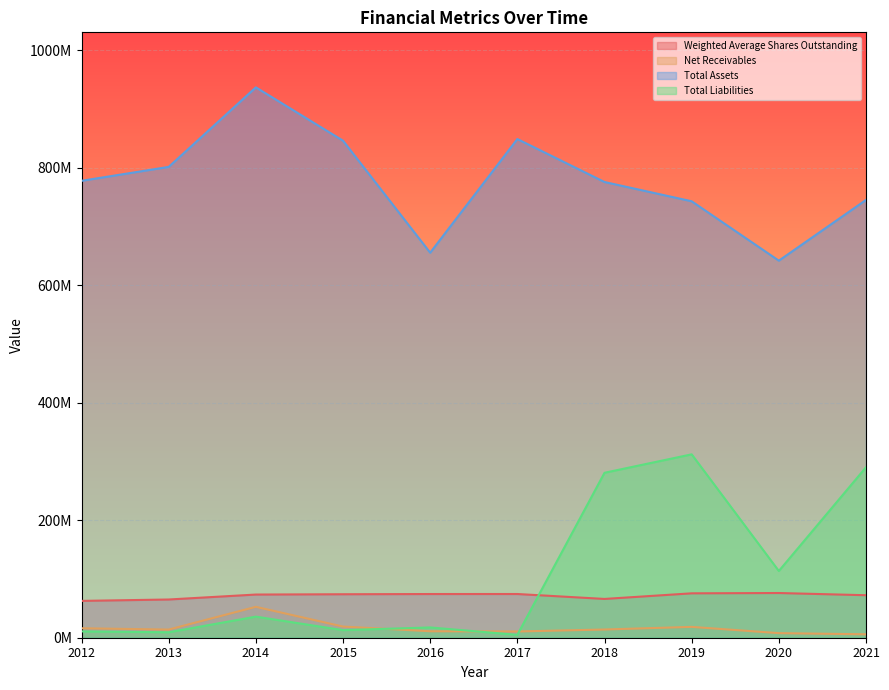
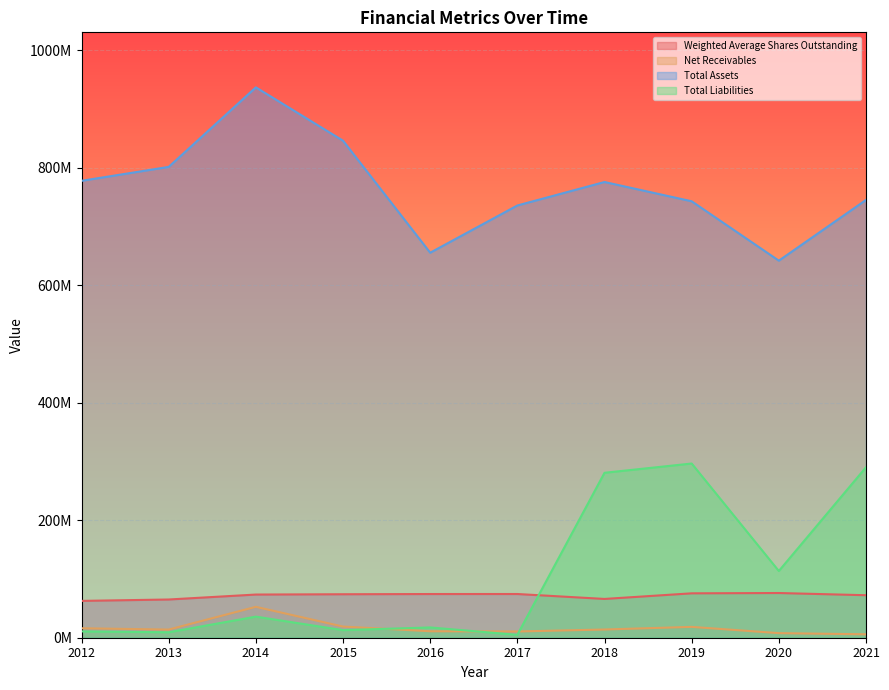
Total Assets, 2017: 850000000 -> 740000000
Total Liabilities, 2019: 310000000 -> 300000000
